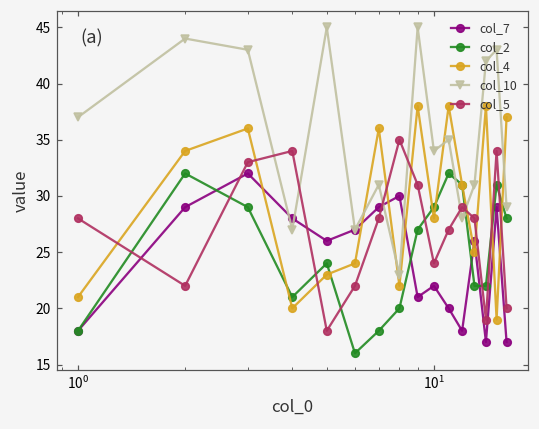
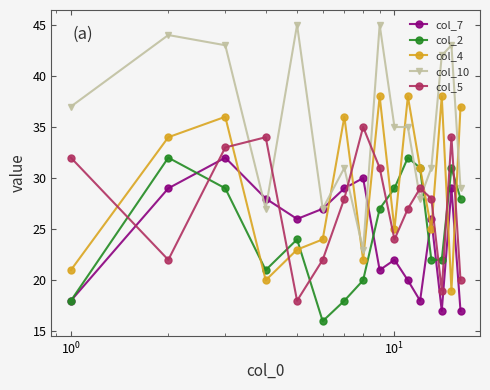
col_5, 10^0: 28 -> 32
col_4, 10^1: 28 -> 25
col_10, 10^1: 34 -> 35
